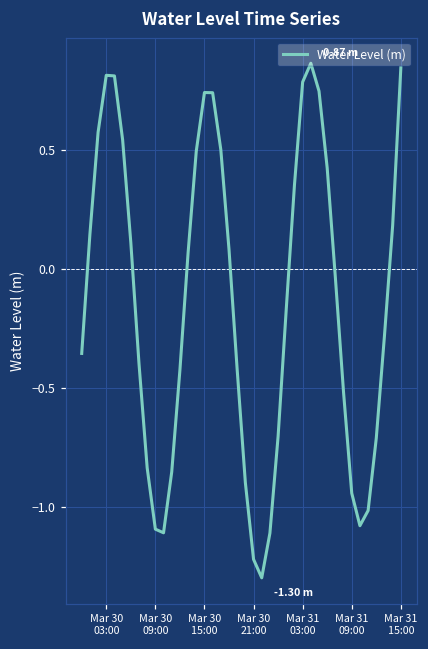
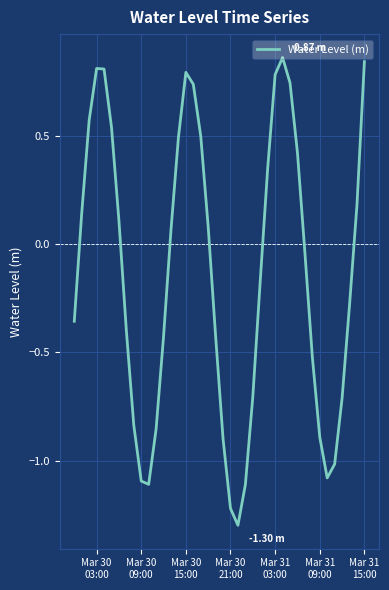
Mar 30 15:00: 0.74 -> 0.80
Mar 31 09:00: -0.94 -> -0.89
